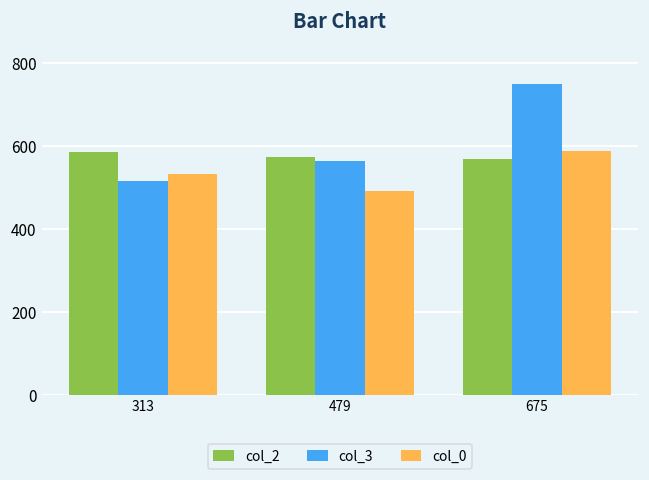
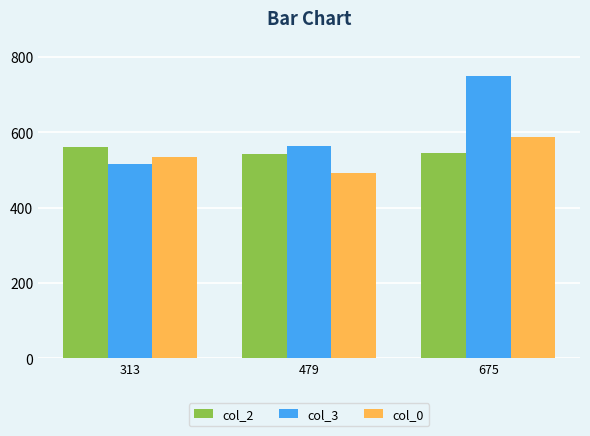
col_2, 313: 580 -> 560
col_2, 479: 570 -> 540
col_2, 675: 570 -> 550
